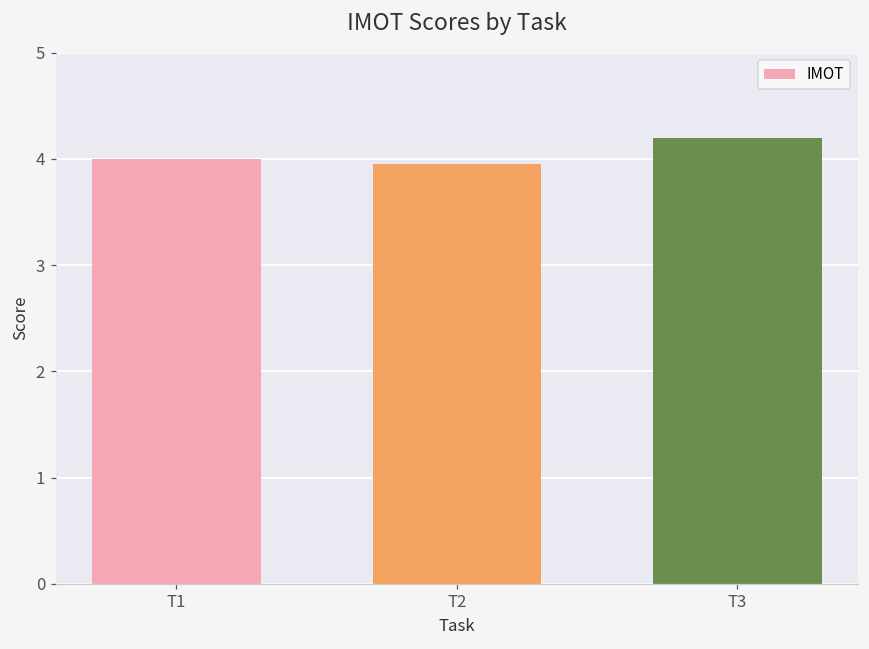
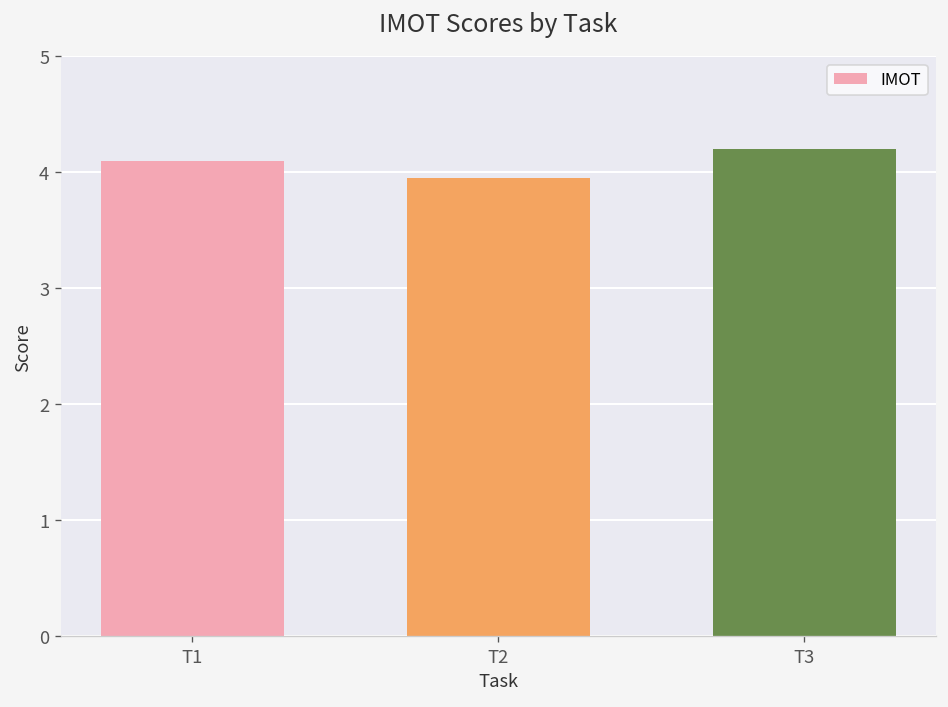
T1: 4.0 -> 4.1
